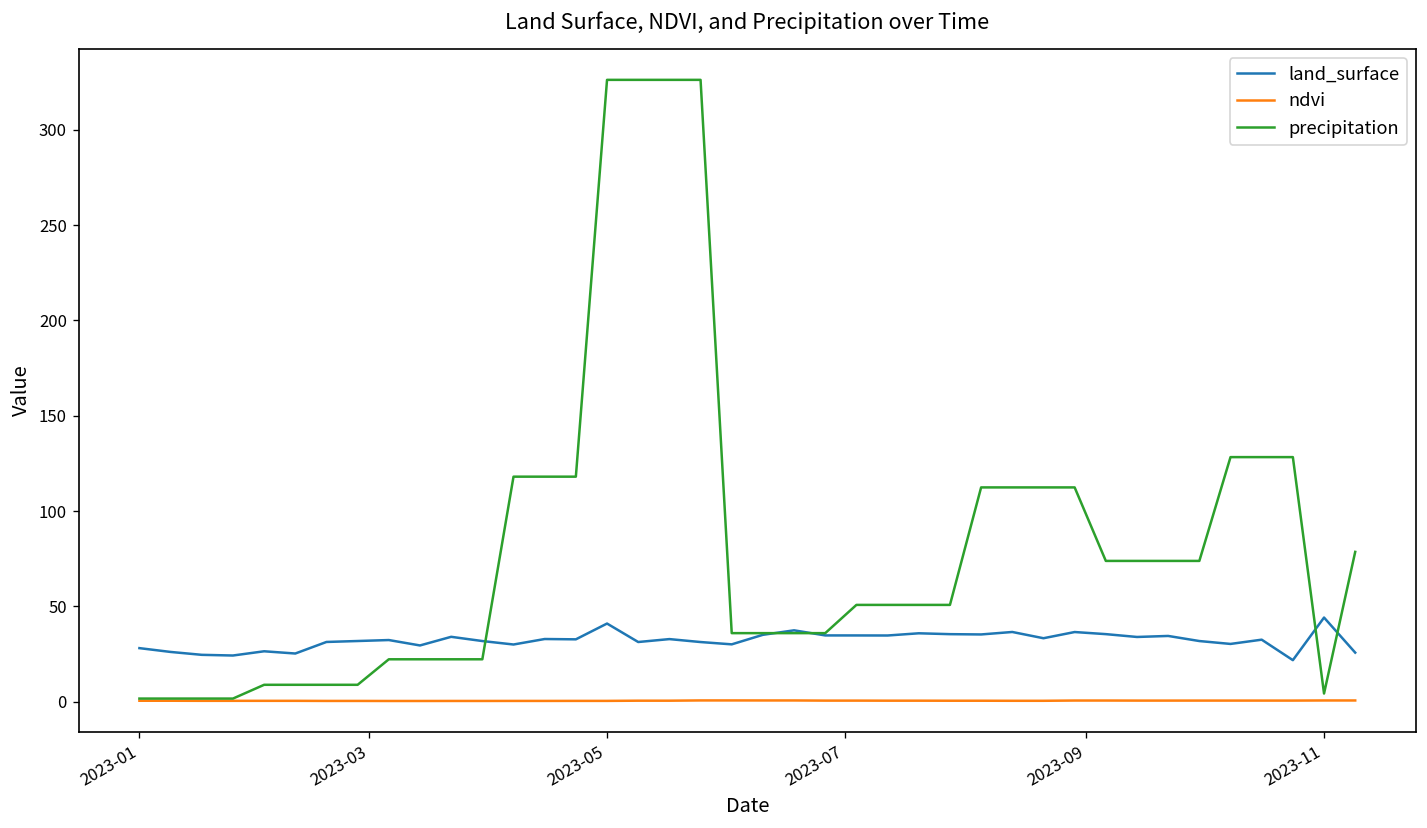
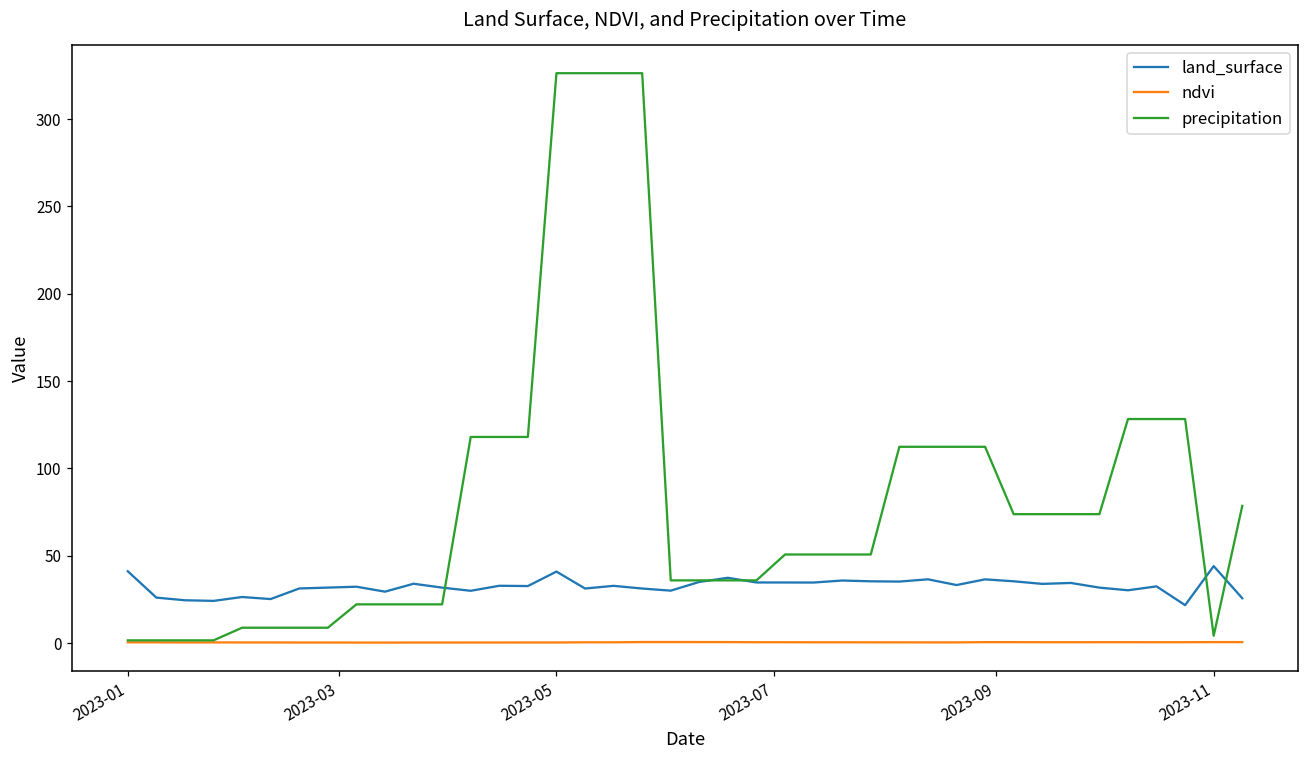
land_surface, 2023-01: 28 -> 41
